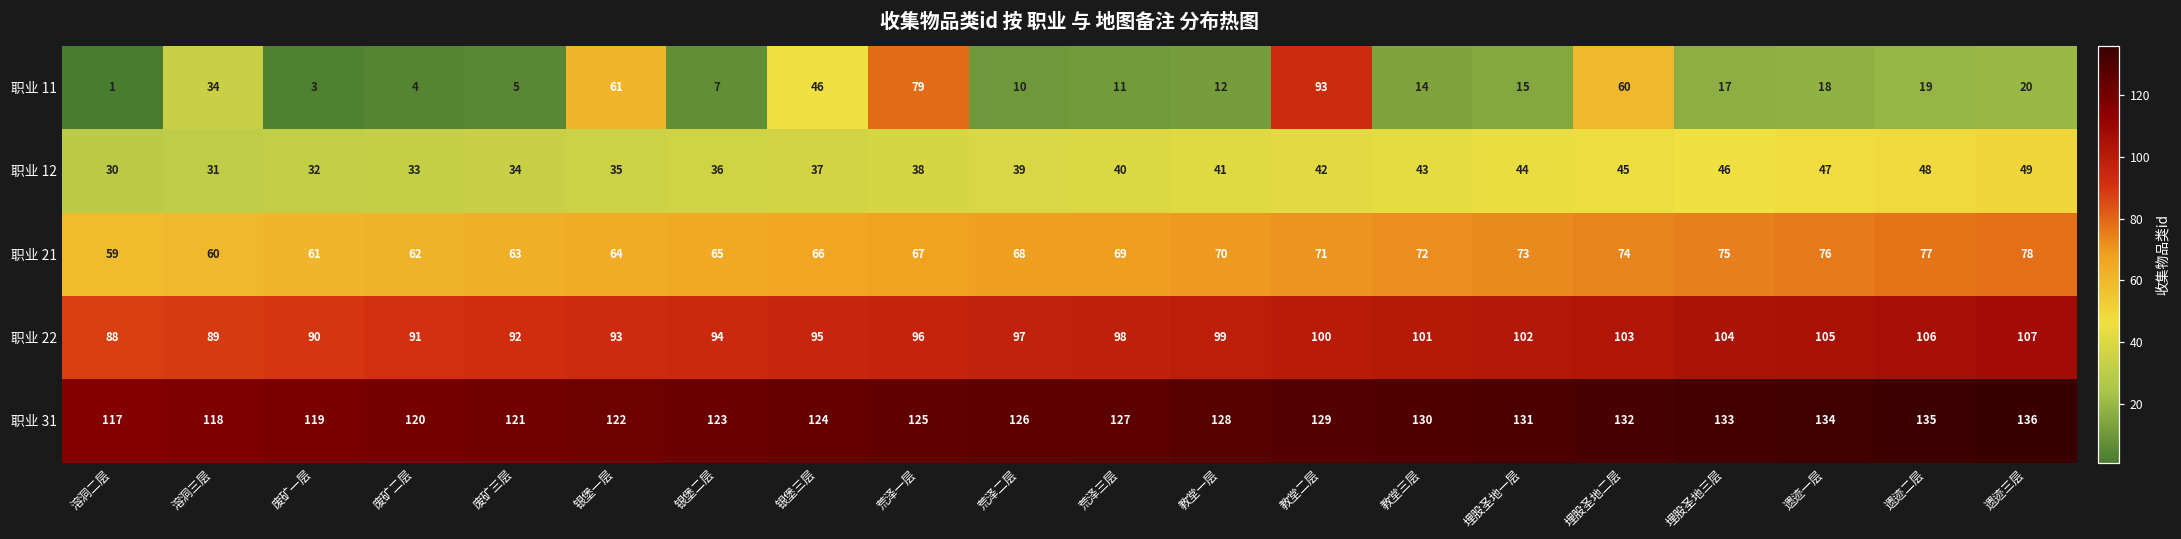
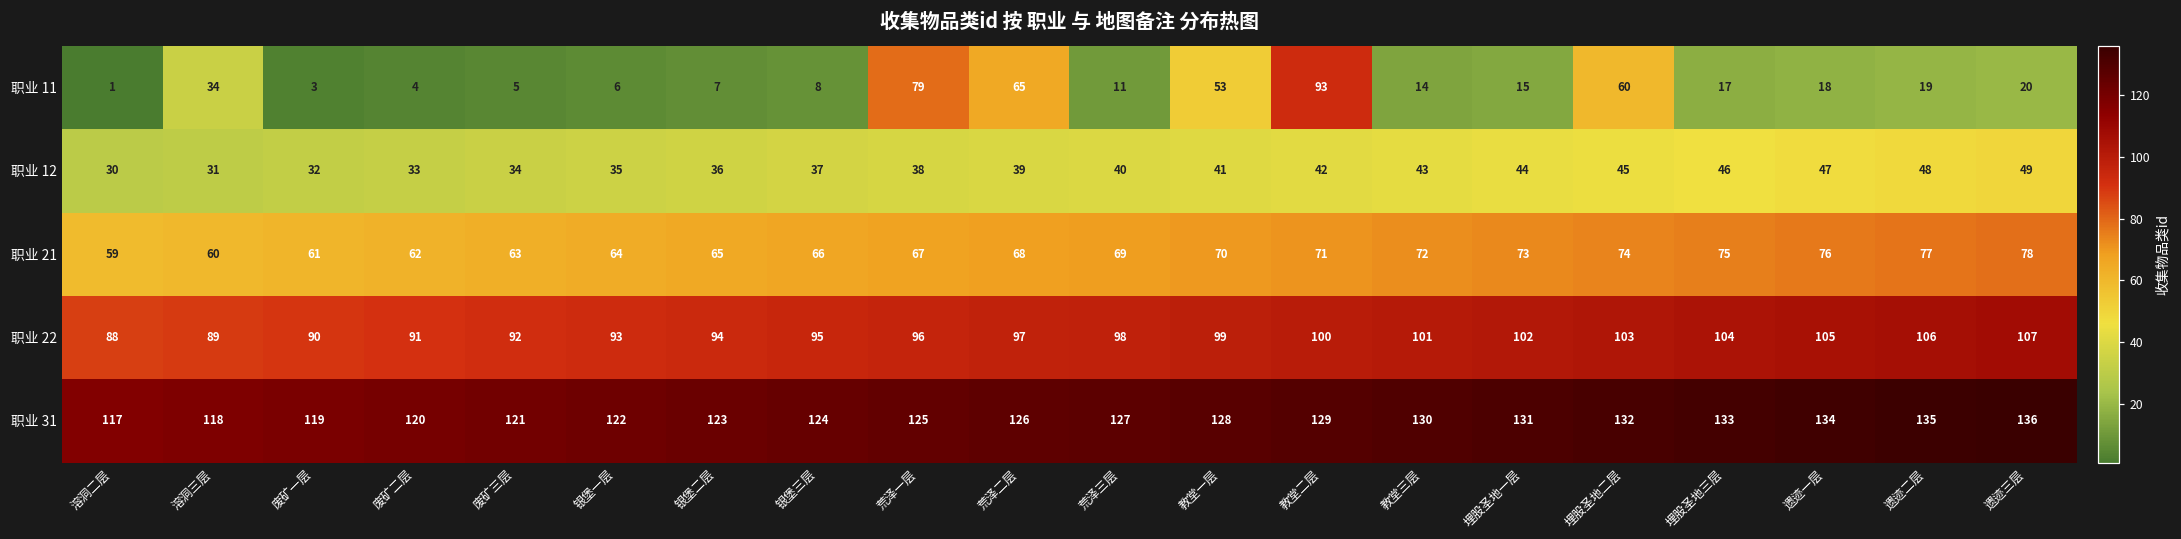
职业 11, 银堡一层: 61 -> 6
职业 11, 银堡三层: 46 -> 8
职业 11, 荒泽二层: 10 -> 65
职业 11, 教堂一层: 12 -> 53
